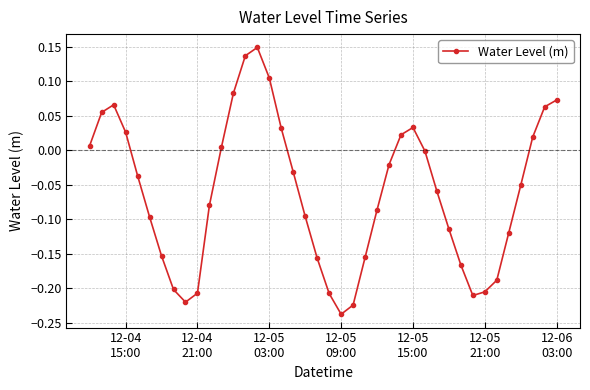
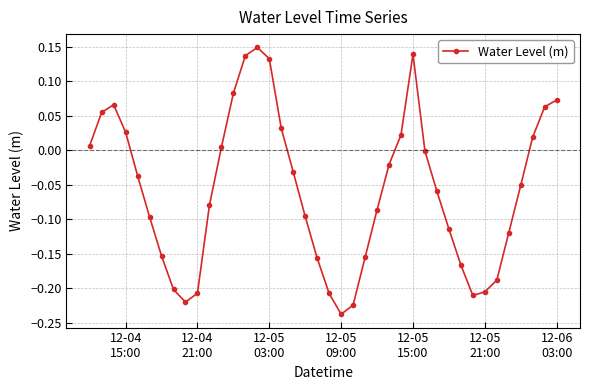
12-05 03:00: 0.10 -> 0.13
12-05 15:00: 0.03 -> 0.14
